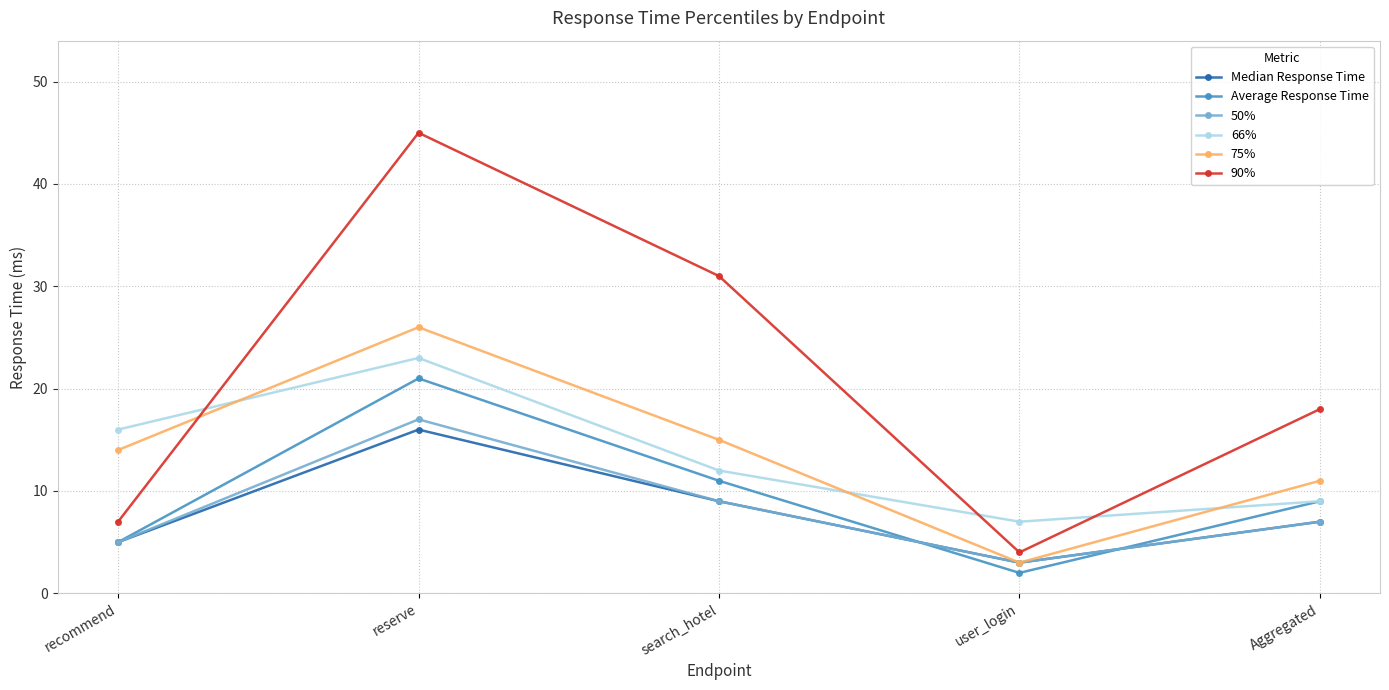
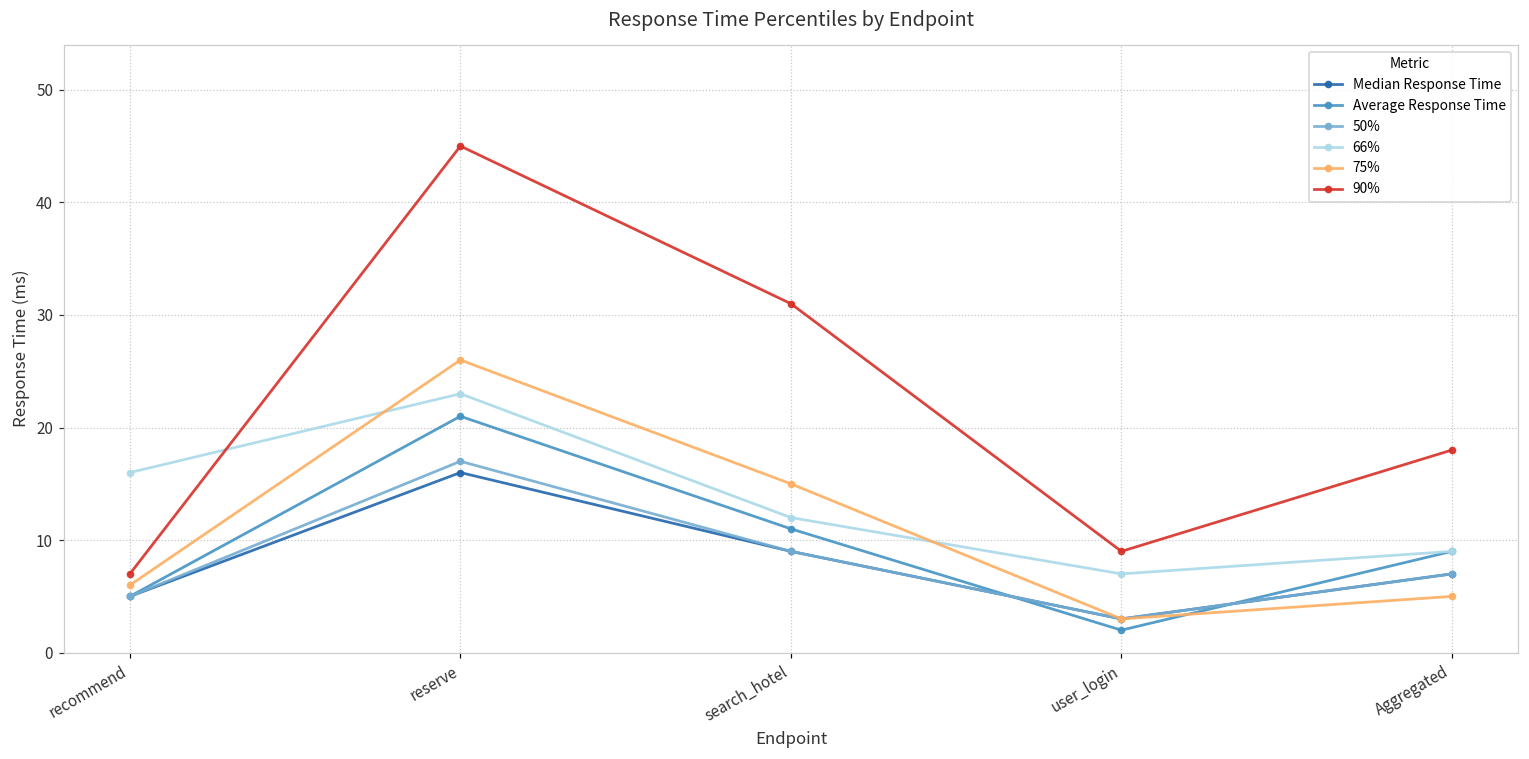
75%, recommend: 14 -> 6
90%, user_login: 4 -> 9
75%, Aggregated: 11 -> 5
